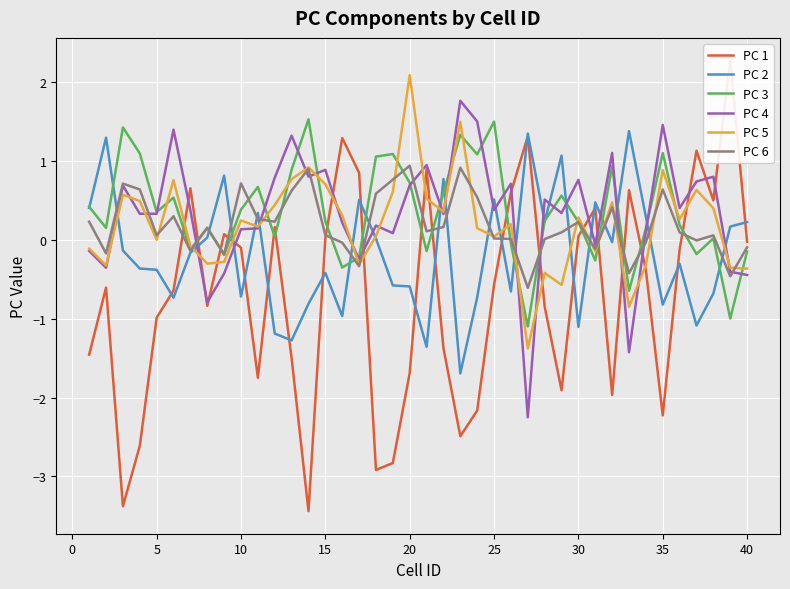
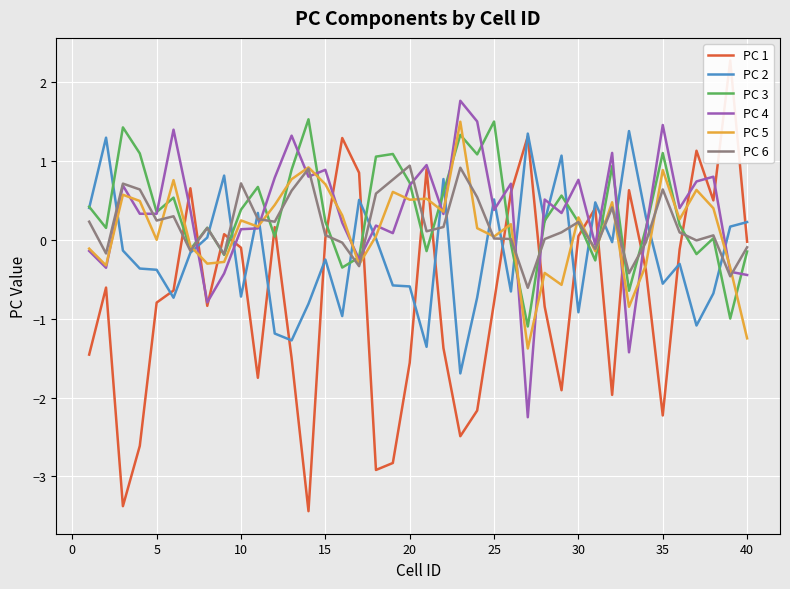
PC 1, 5: -1.0 -> -0.8
PC 6, 5: 0.1 -> 0.2
PC 2, 15: -0.4 -> -0.2
PC 1, 20: -1.7 -> -1.6
PC 5, 20: 2.1 -> 0.5
PC 1, 25: -0.6 -> -0.8
PC 2, 30: -1.1 -> -0.9
PC 2, 35: -0.8 -> -0.6
PC 5, 40: -0.4 -> -1.2
